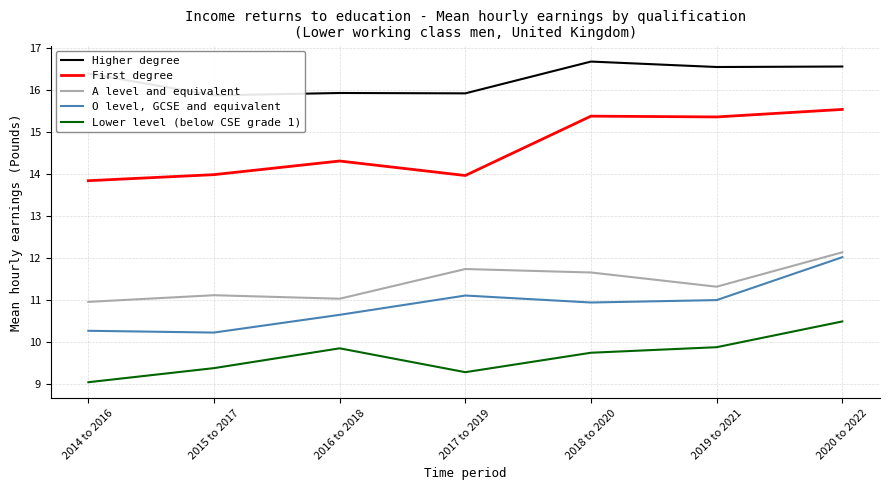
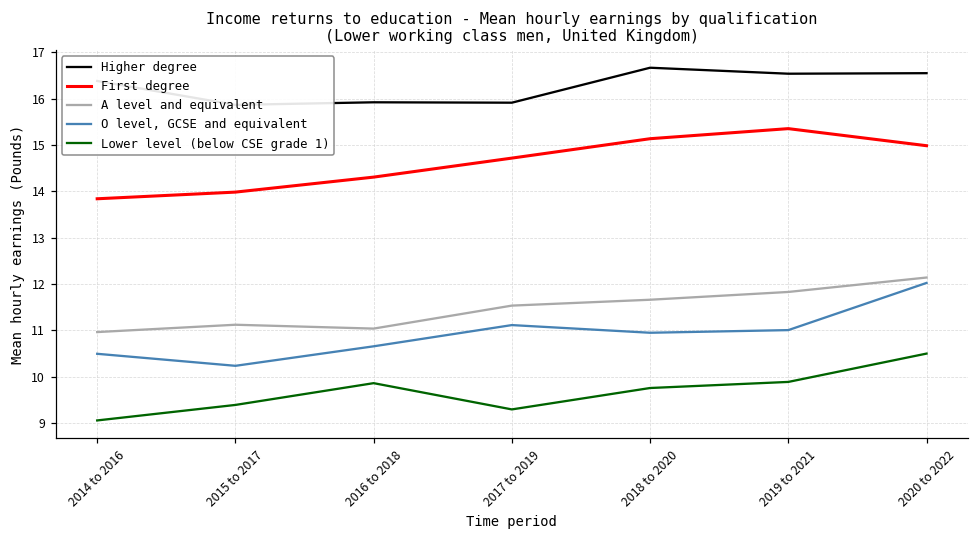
O level, GCSE and equivalent, 2014 to 2016: 10.3 -> 10.5
First degree, 2017 to 2019: 14.0 -> 14.7
A level and equivalent, 2017 to 2019: 11.7 -> 11.5
First degree, 2018 to 2020: 15.4 -> 15.1
A level and equivalent, 2019 to 2021: 11.3 -> 11.8
First degree, 2020 to 2022: 15.5 -> 15.0
